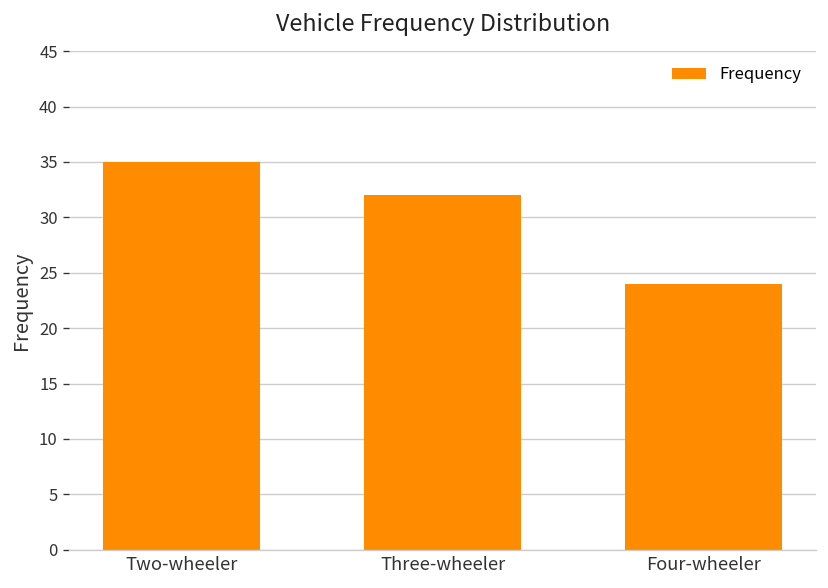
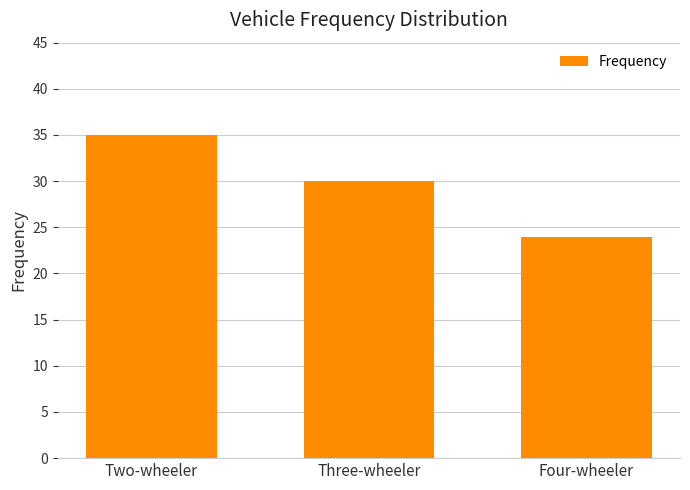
Three-wheeler: 32 -> 30
